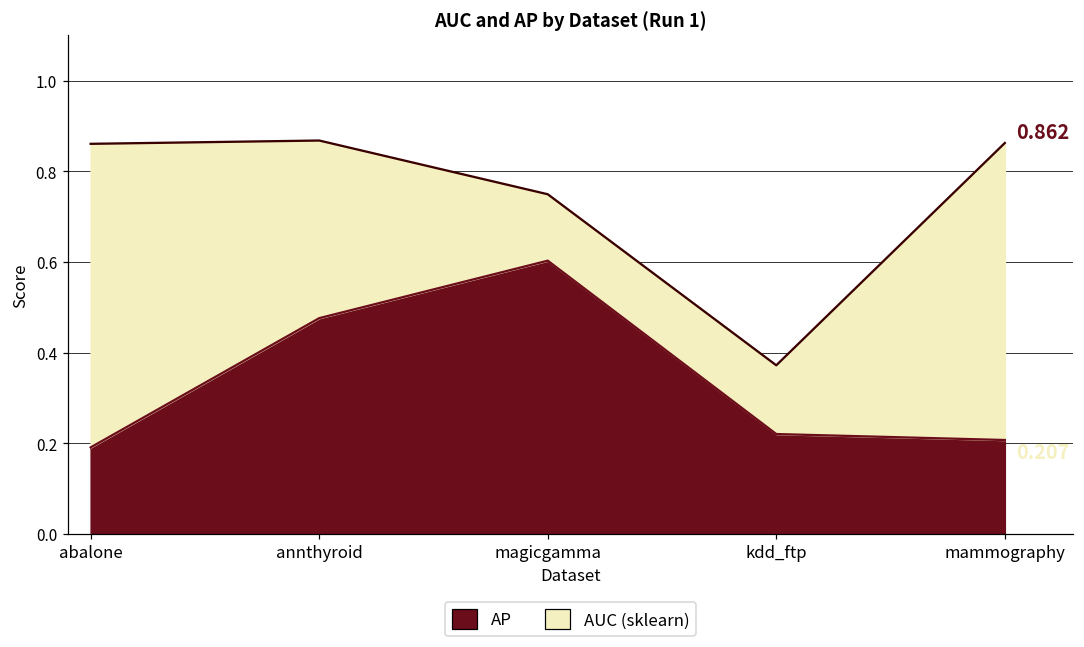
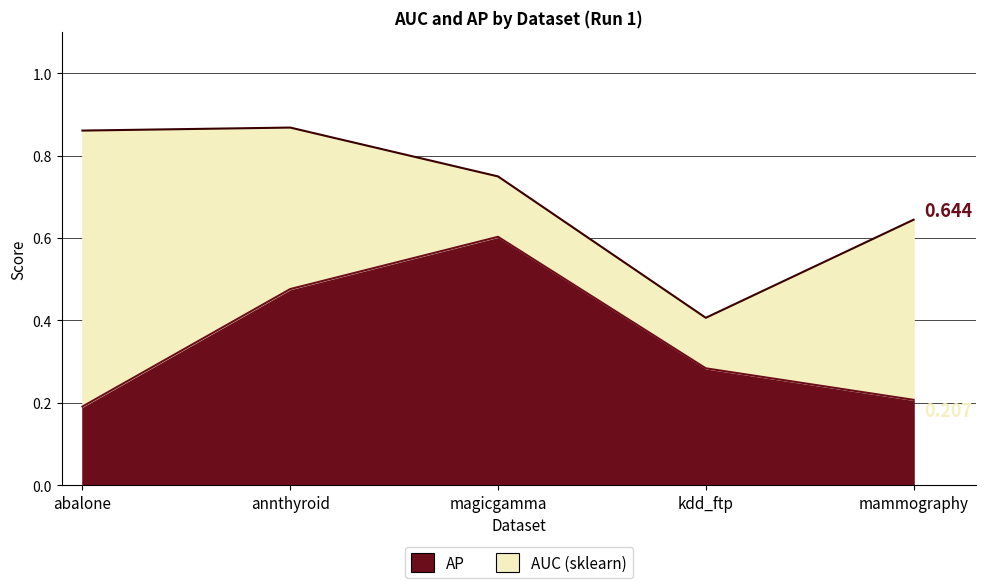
AP, kdd_ftp: 0.22 -> 0.28
AUC (sklearn), kdd_ftp: 0.37 -> 0.41
AUC (sklearn), mammography: 0.862 -> 0.644
